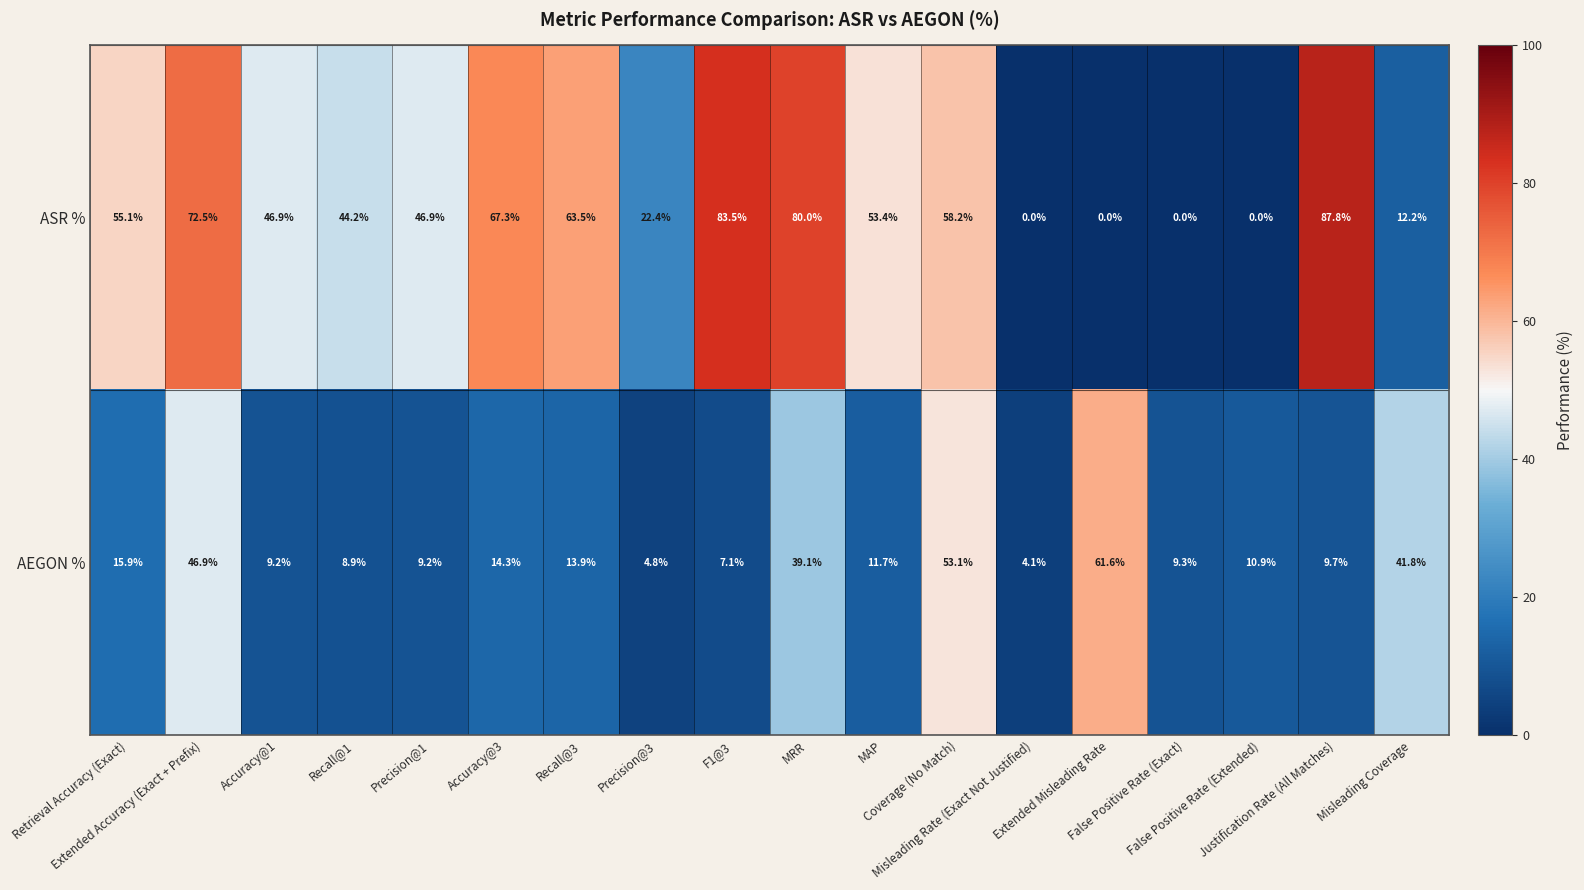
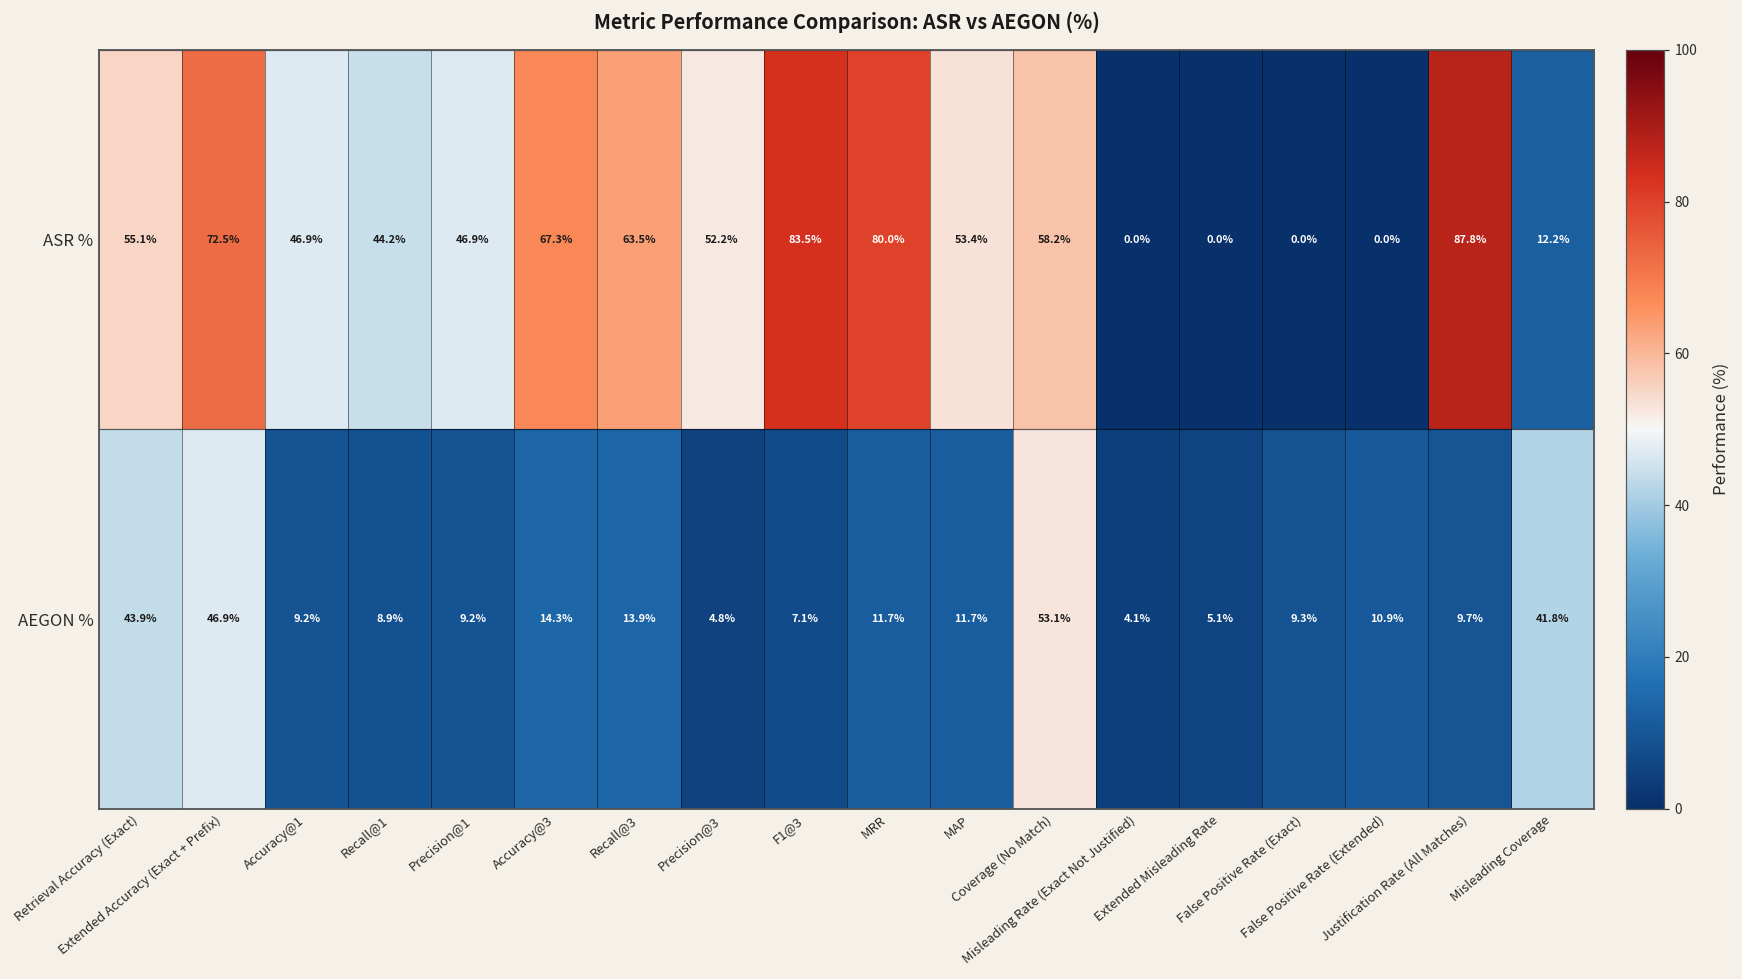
ASR %, Precision@3: 22.4% -> 52.2%
AEGON %, Retrieval Accuracy (Exact): 15.9% -> 43.9%
AEGON %, MRR: 39.1% -> 11.7%
AEGON %, Extended Misleading Rate: 61.6% -> 5.1%
